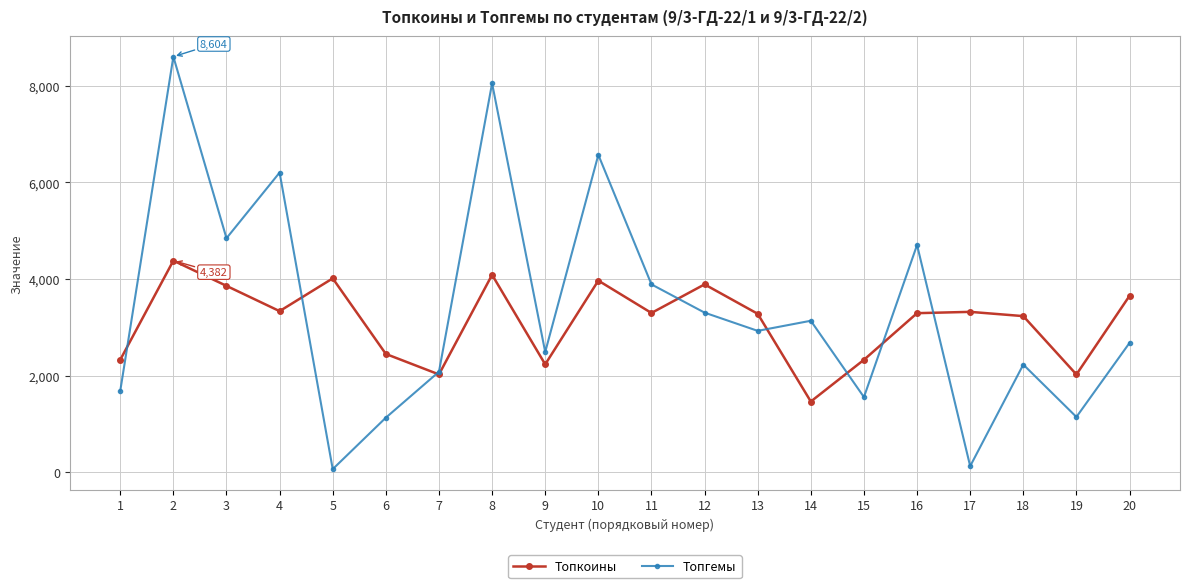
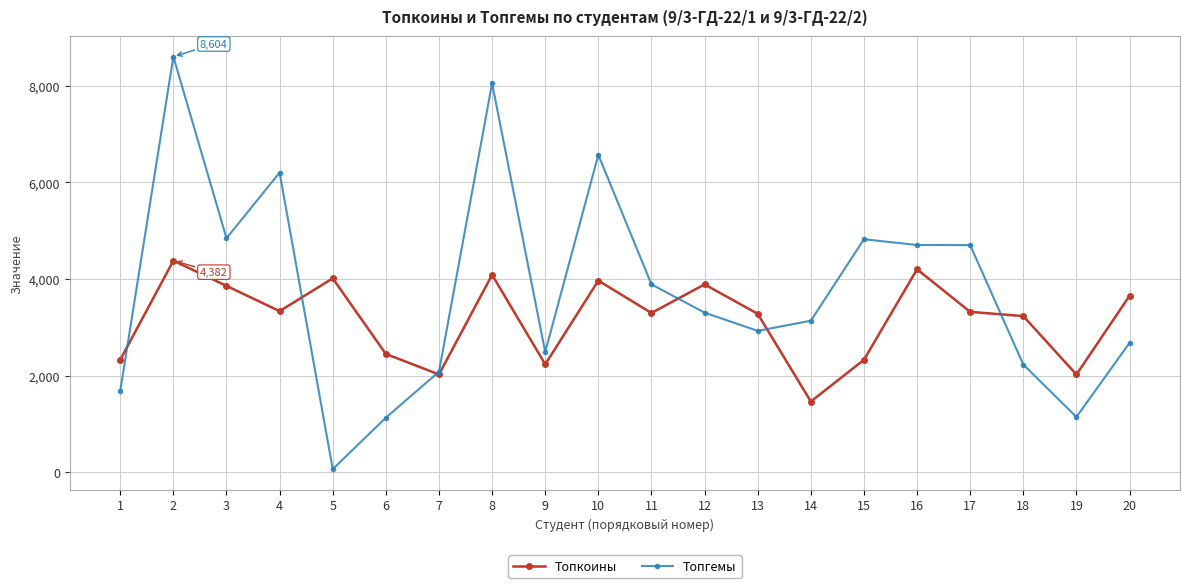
Топгемы, 15: 1,600 -> 4,800
Топкоины, 16: 3,300 -> 4,200
Топгемы, 17: 100 -> 4,700
